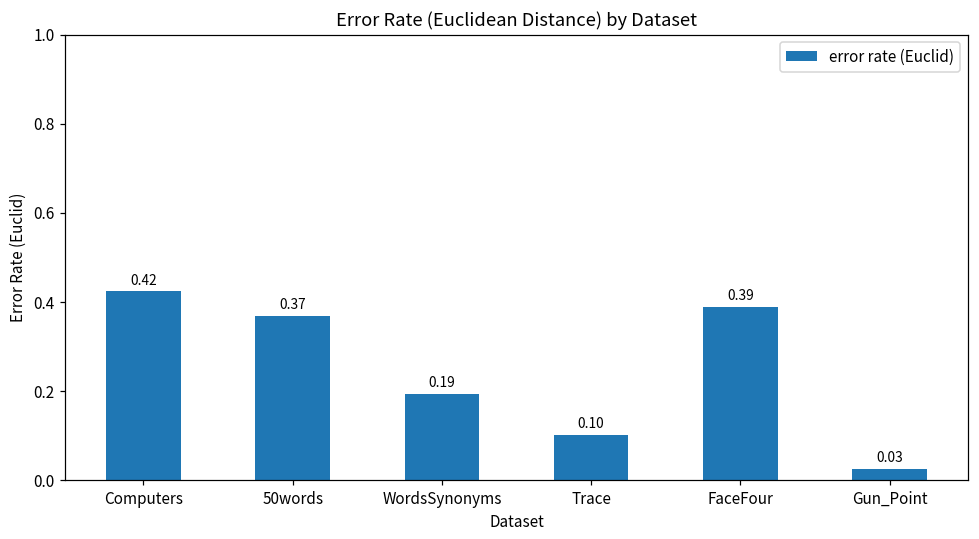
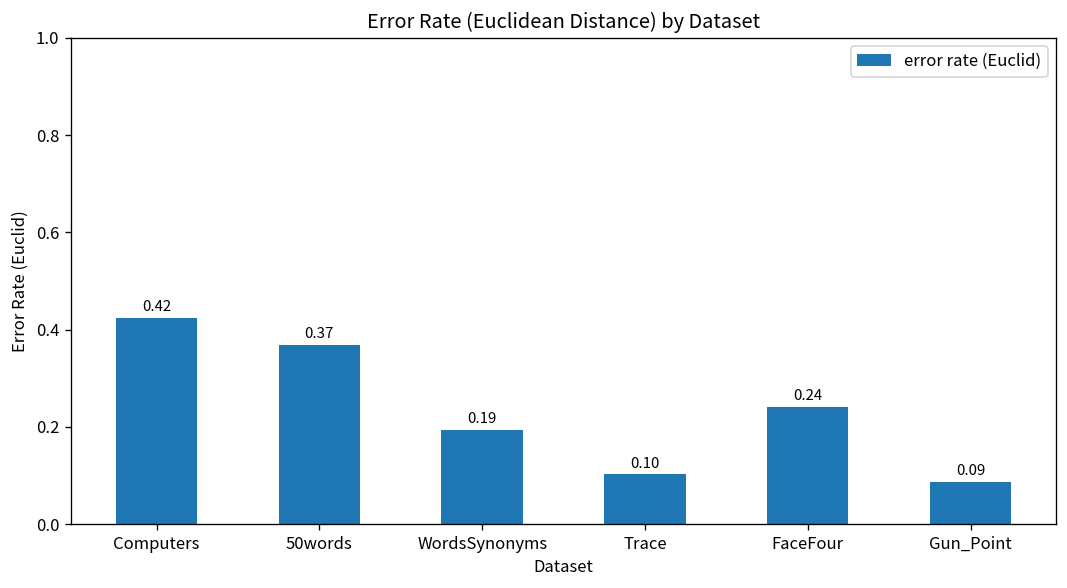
FaceFour: 0.39 -> 0.24
Gun_Point: 0.03 -> 0.09
